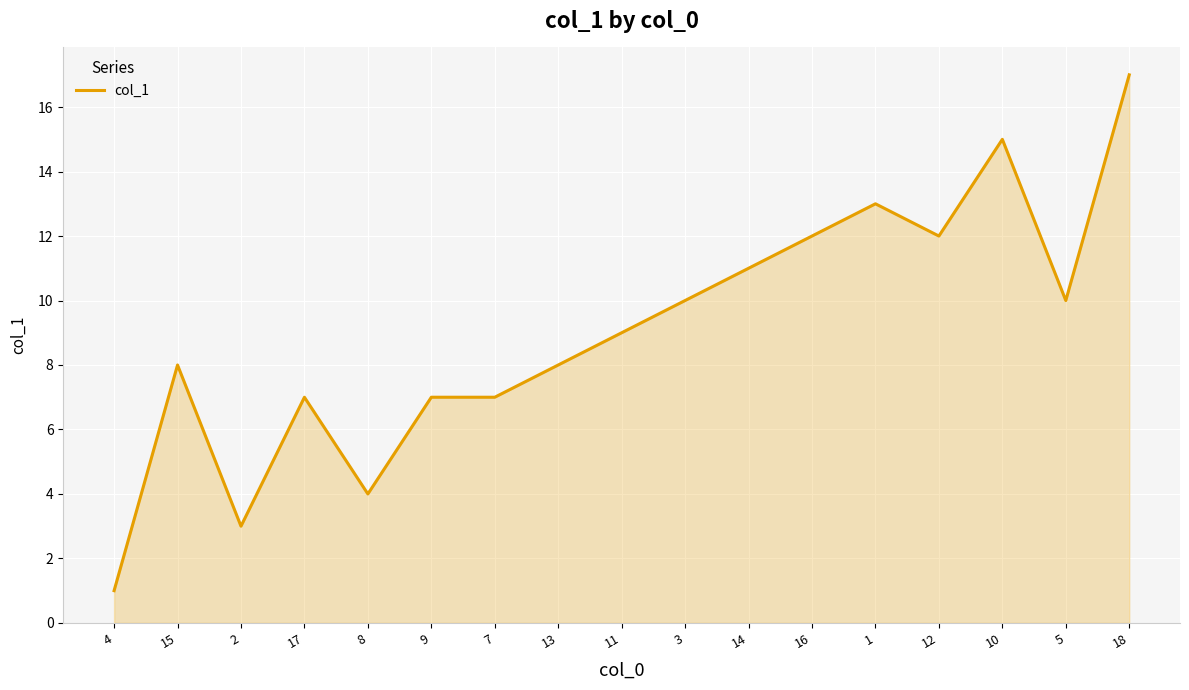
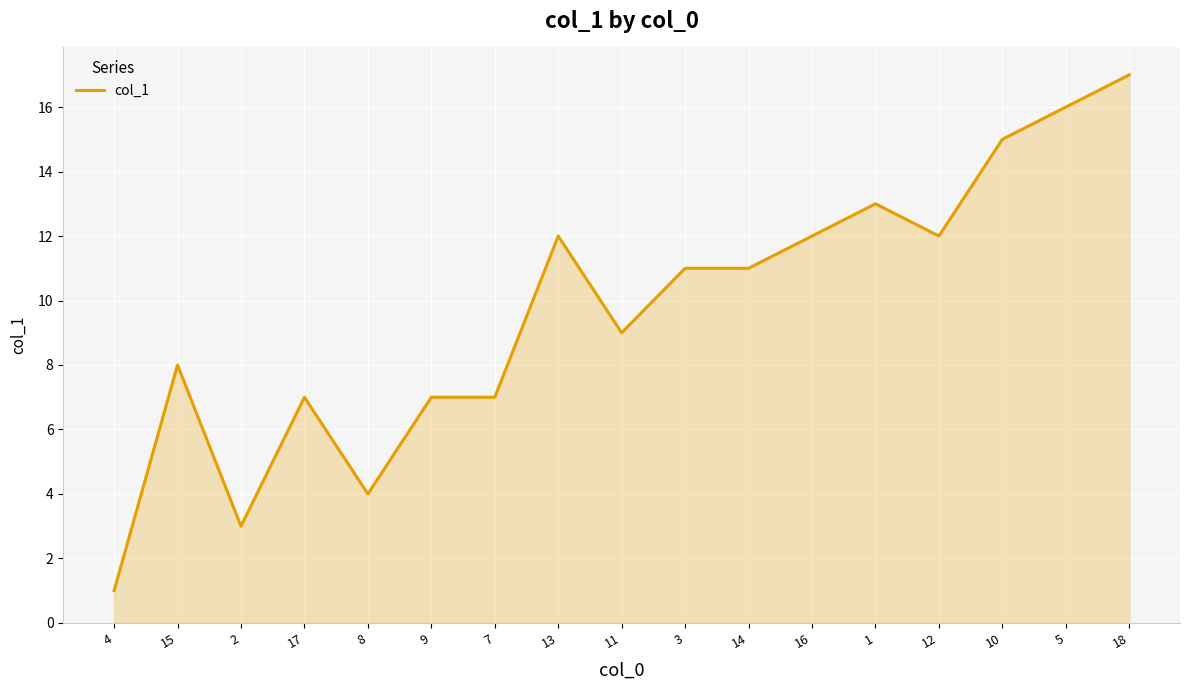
13: 8 -> 12
3: 10 -> 11
5: 10 -> 16
